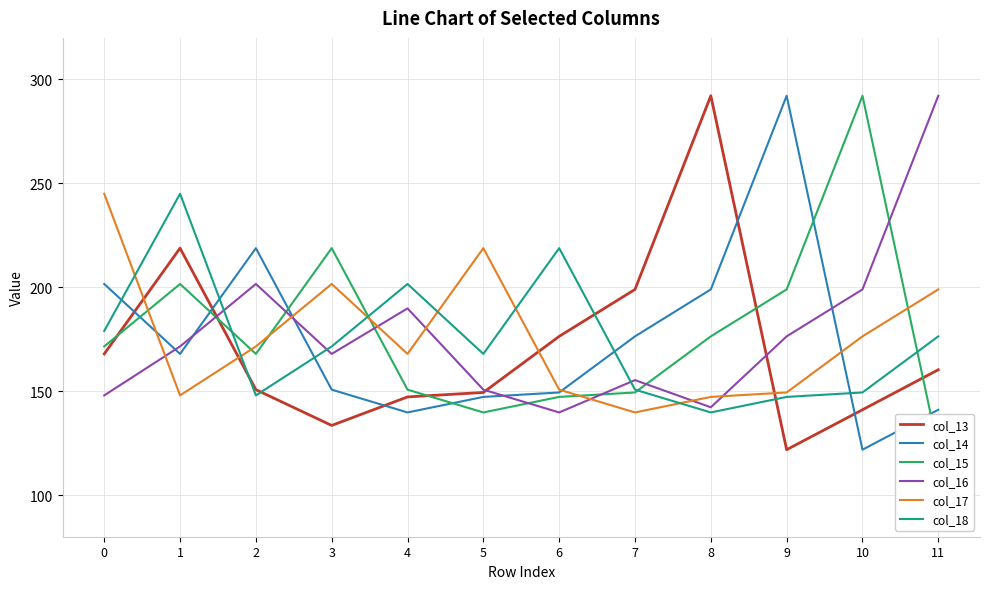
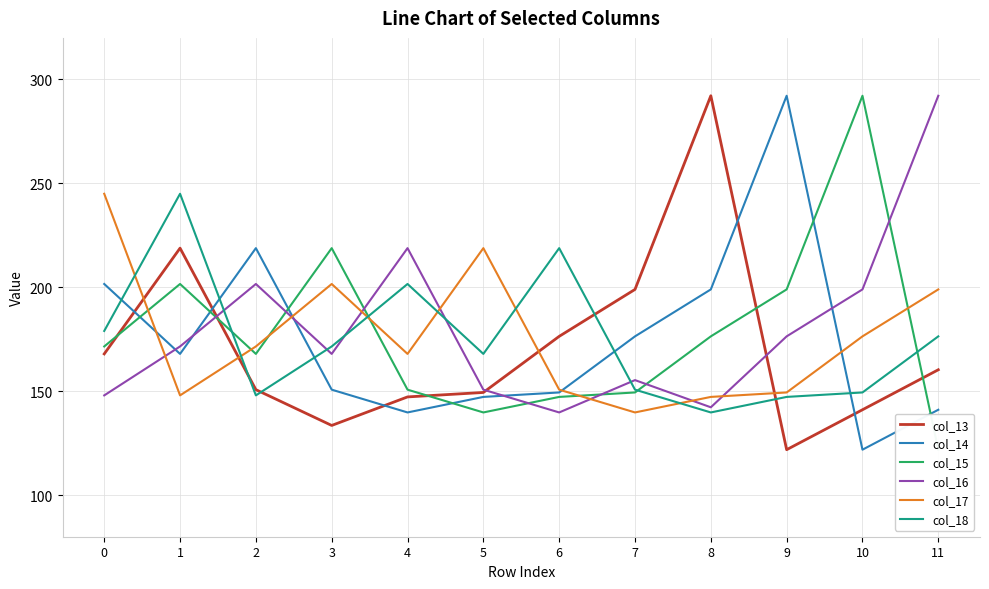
col_16, 4: 190 -> 219
